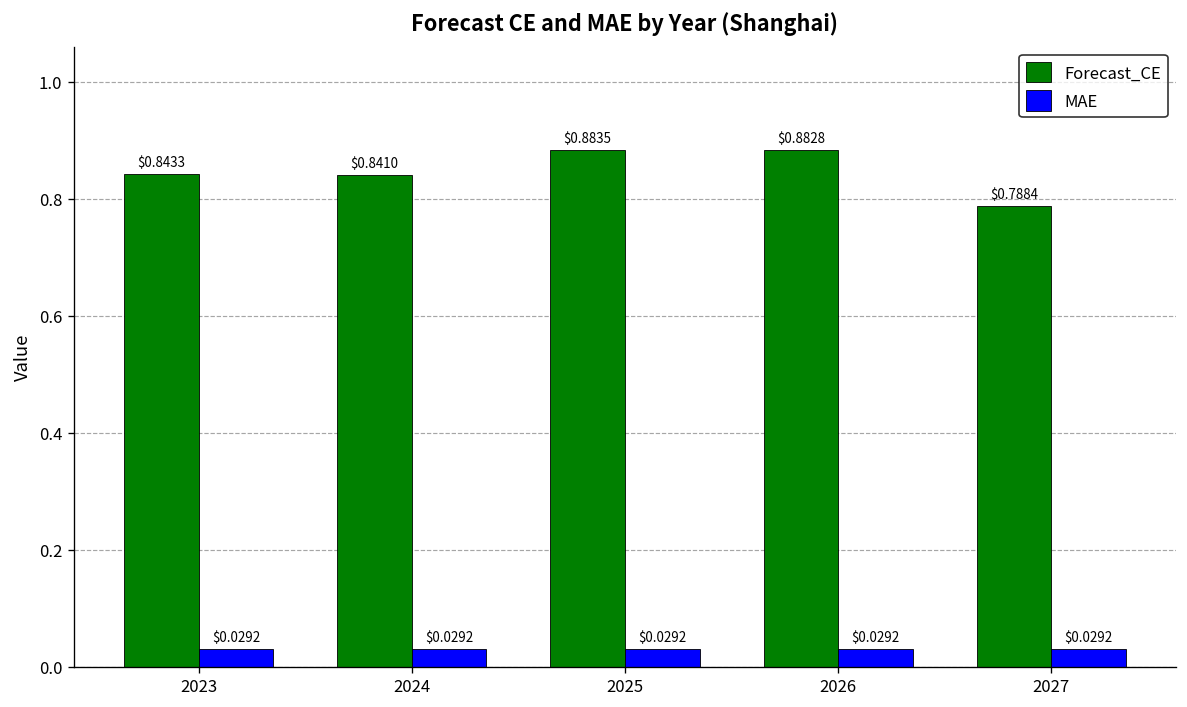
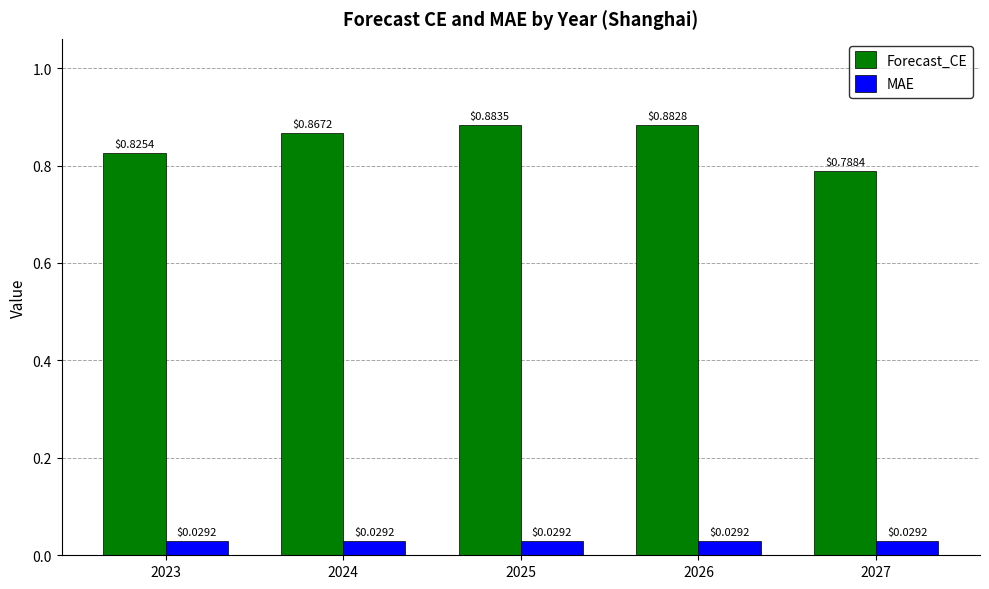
Forecast_CE, 2023: $0.8433 -> $0.8254
Forecast_CE, 2024: $0.8410 -> $0.8672
